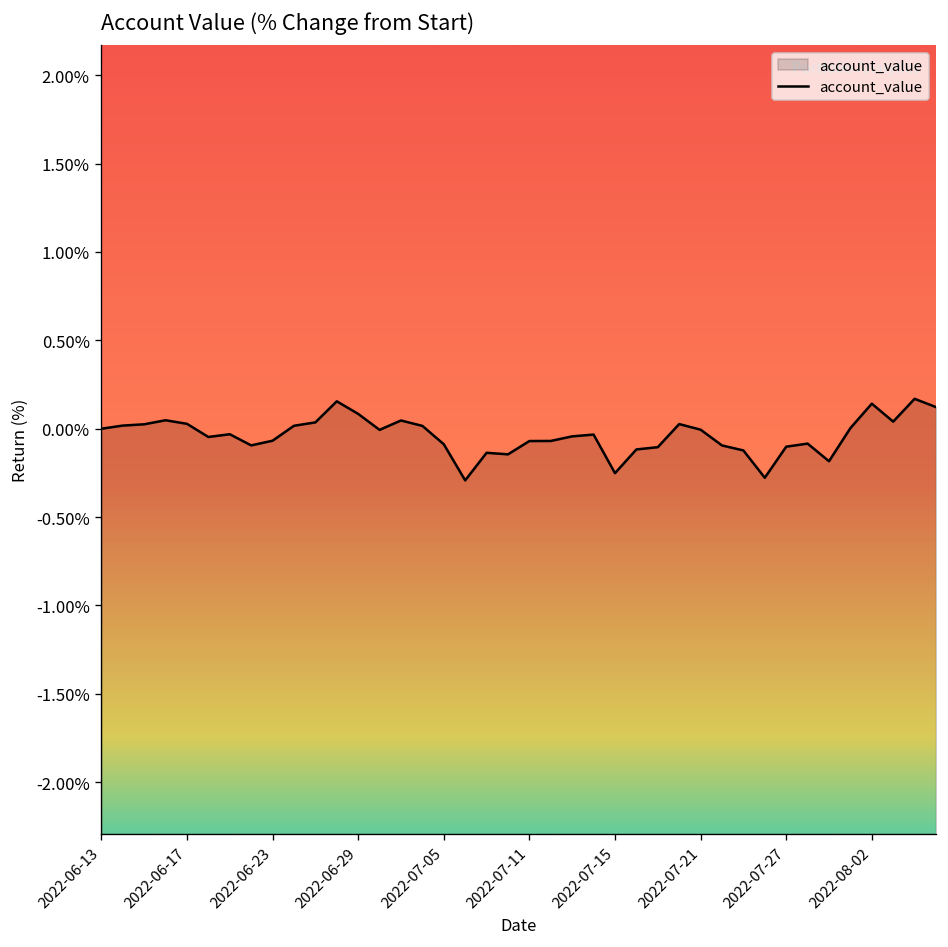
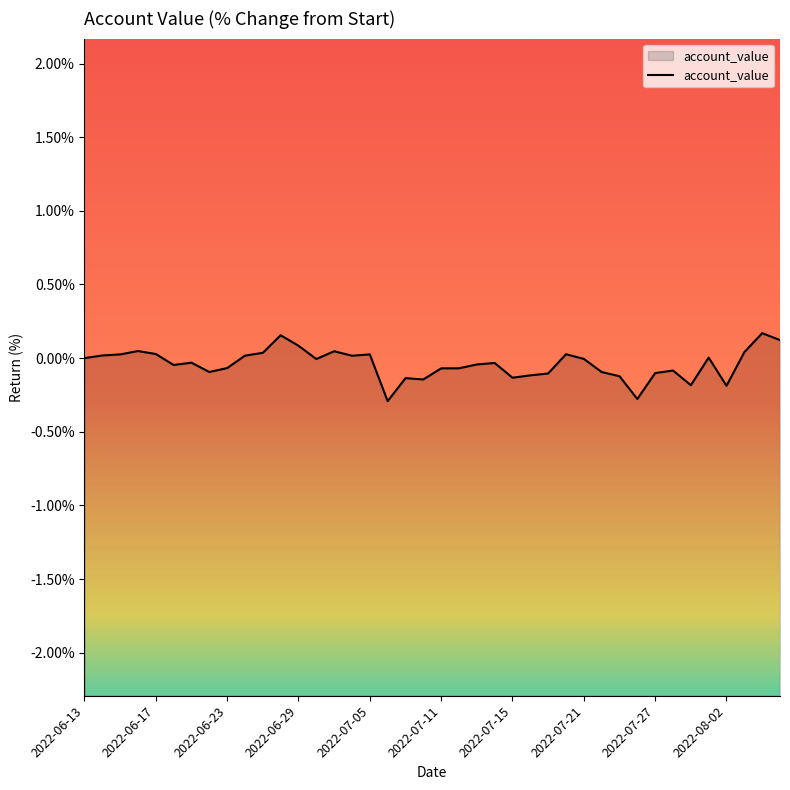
2022-07-05: -0.09% -> 0.03%
2022-07-15: -0.25% -> -0.13%
2022-08-02: 0.14% -> -0.19%
